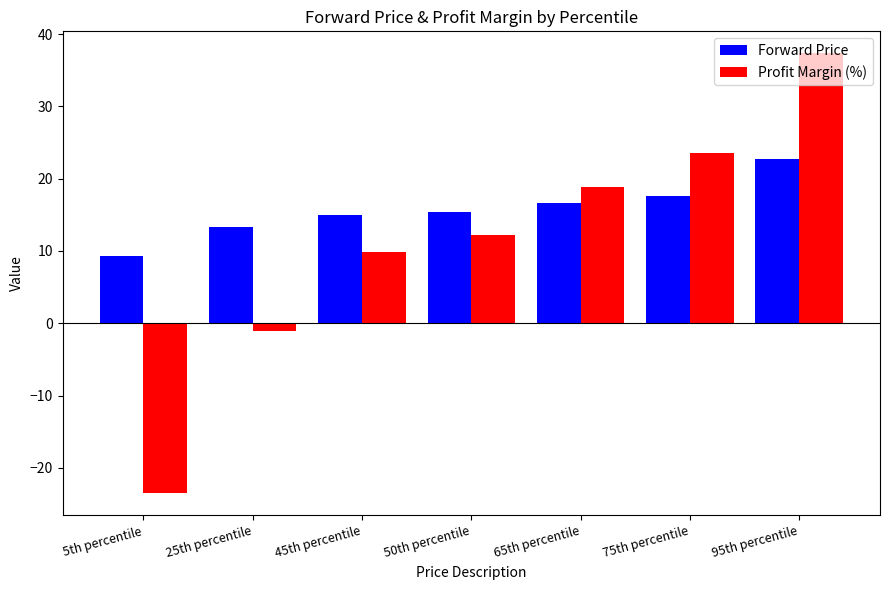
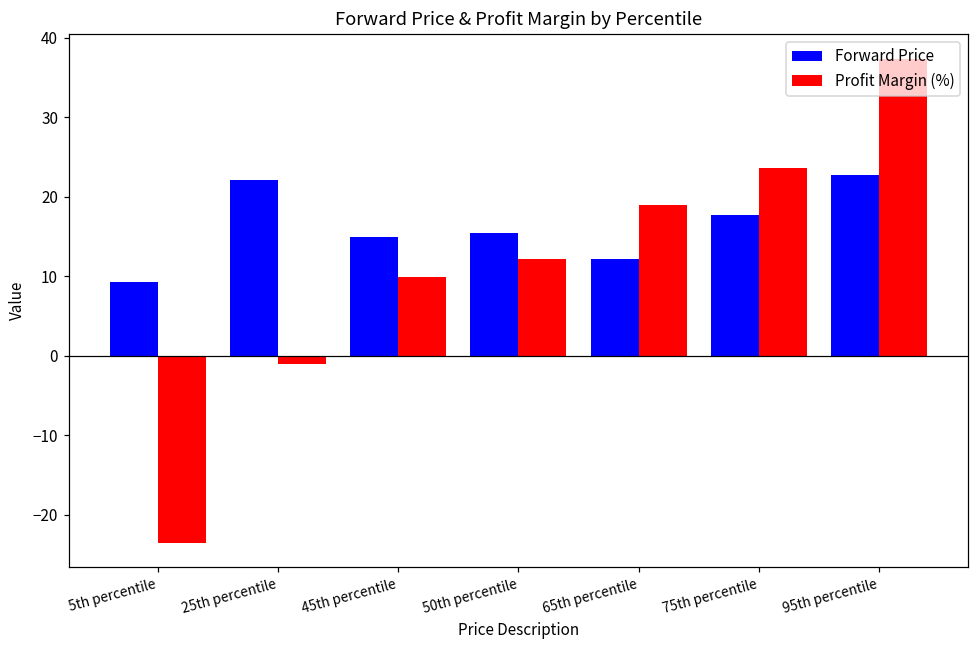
Forward Price, 25th percentile: 13 -> 22
Forward Price, 65th percentile: 17 -> 12
